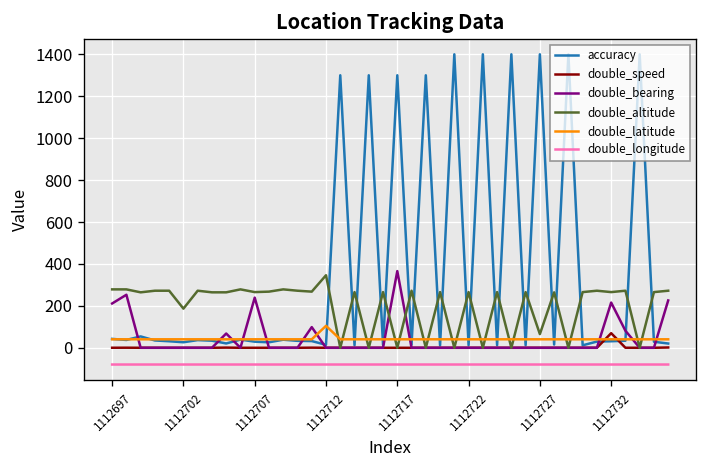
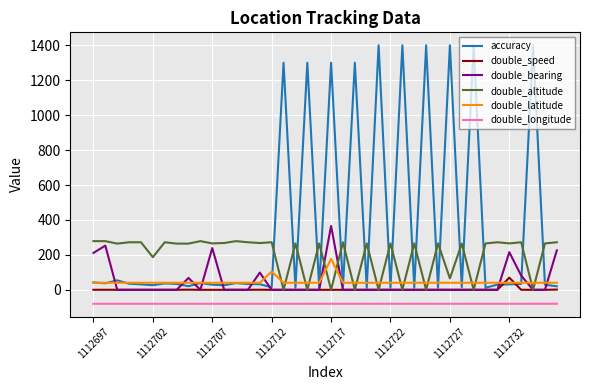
double_altitude, 1112712: 350 -> 270
double_latitude, 1112717: 40 -> 180
